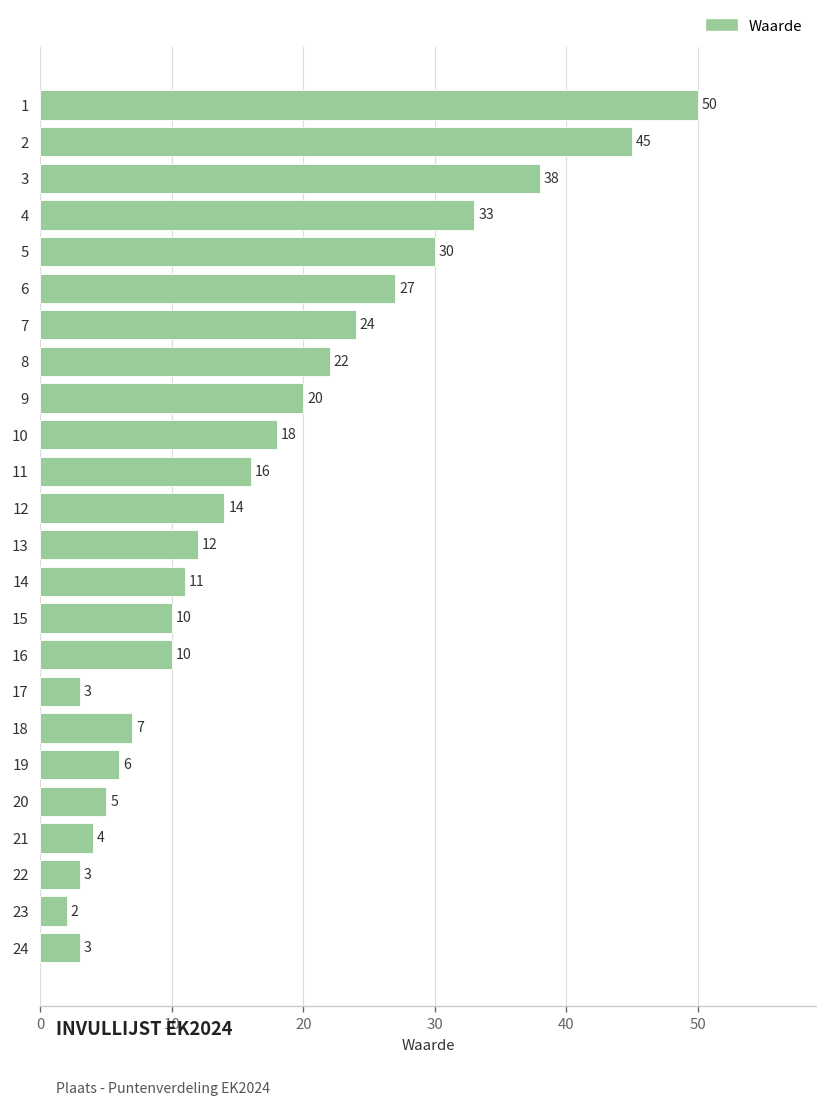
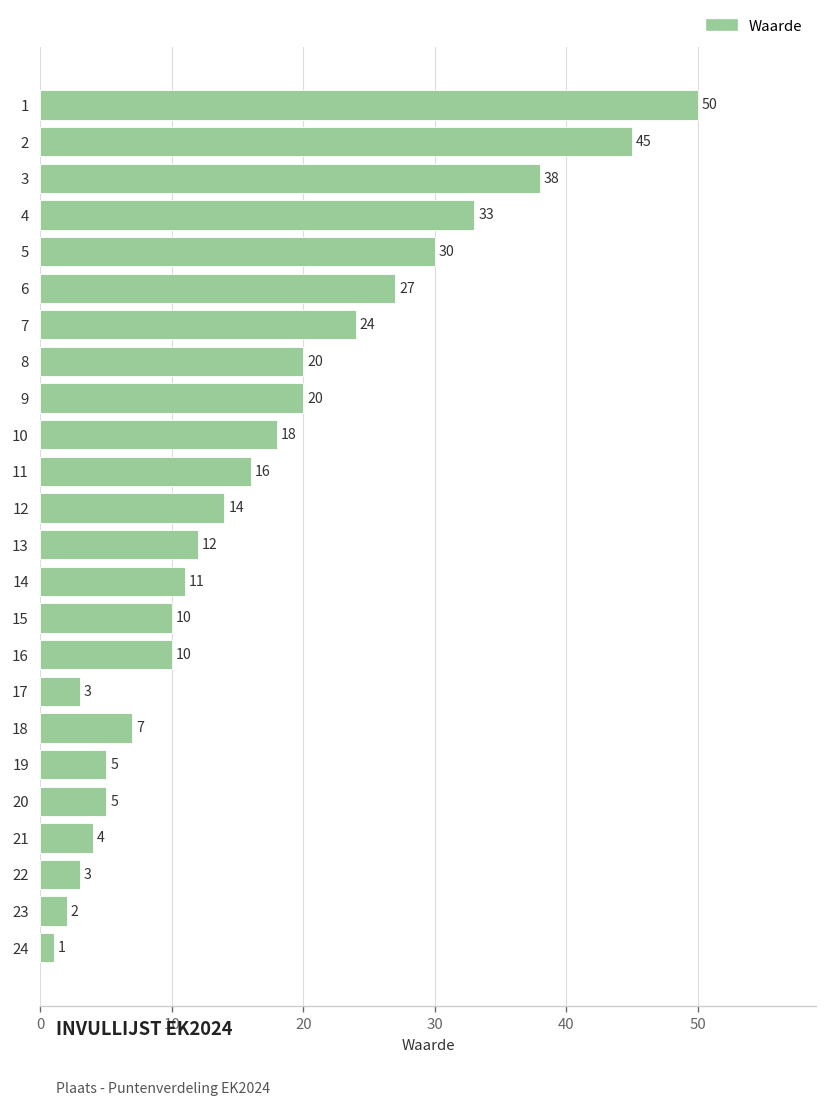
8: 22 -> 20
19: 6 -> 5
24: 3 -> 1
